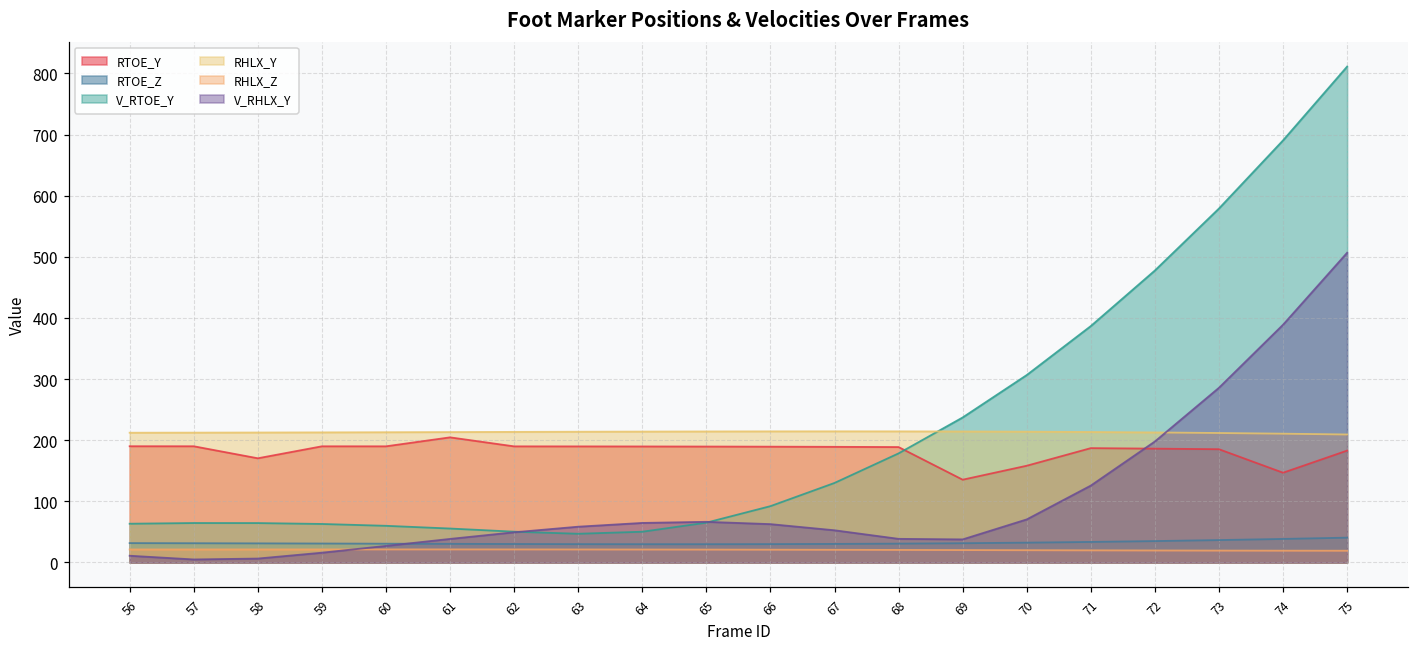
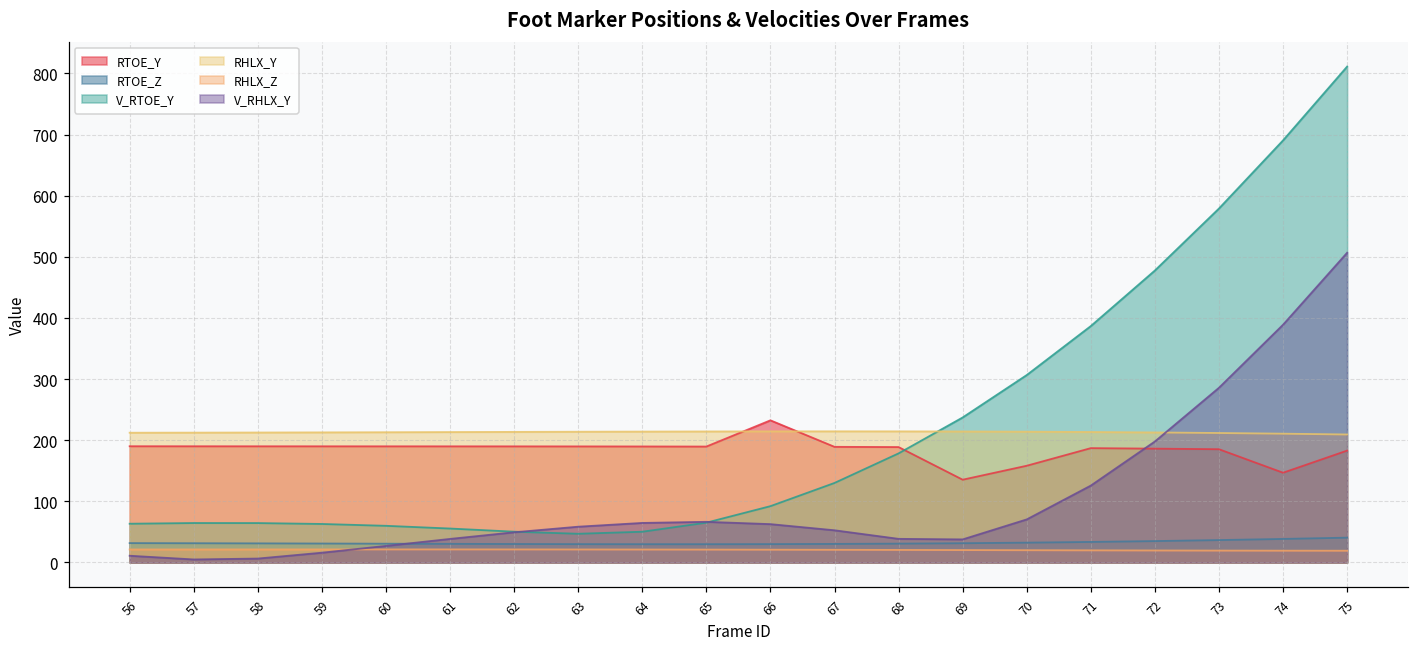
RTOE_Y, 58: 170 -> 190
RTOE_Y, 61: 200 -> 190
RTOE_Y, 66: 190 -> 230
